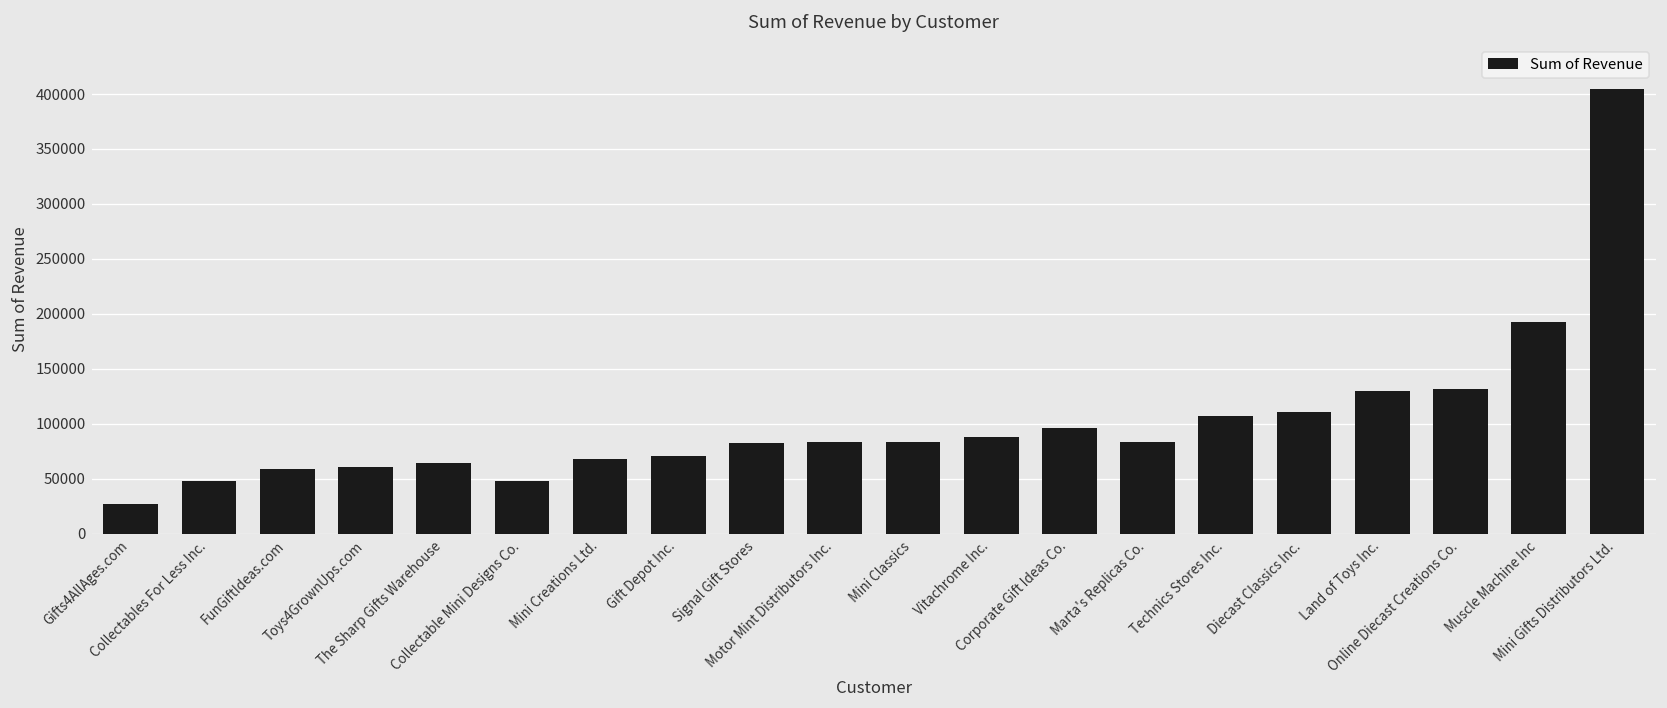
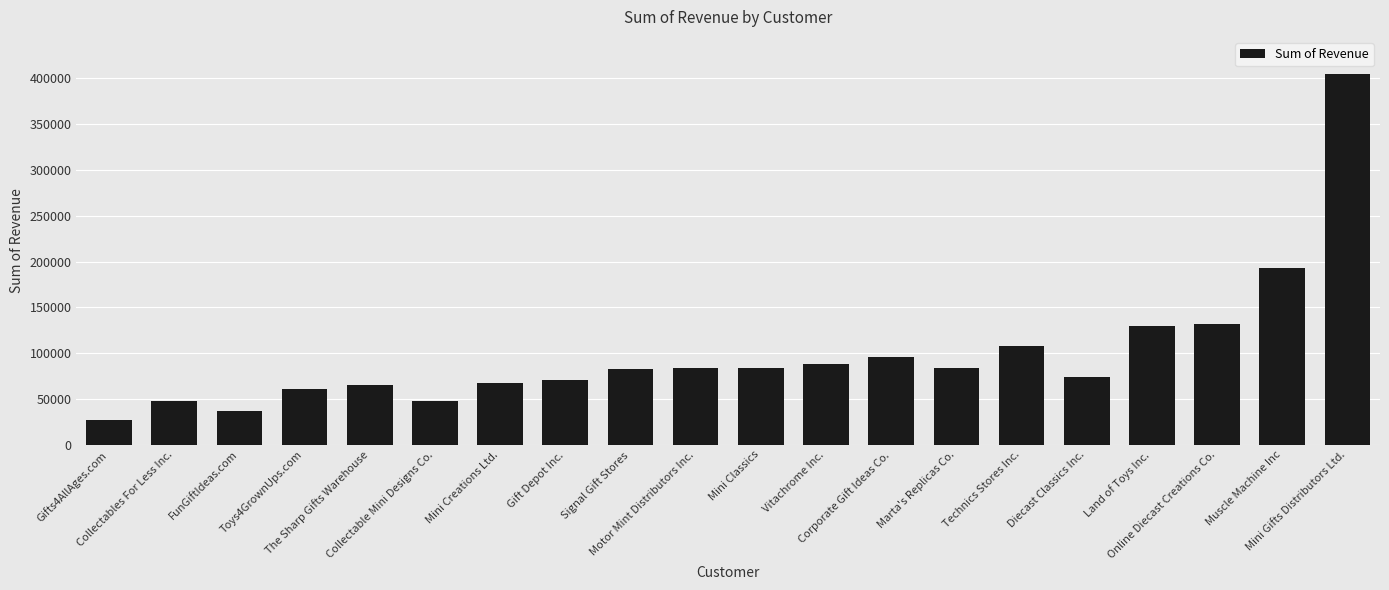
FunGiftIdeas.com: 60000 -> 40000
Diecast Classics Inc.: 110000 -> 70000
